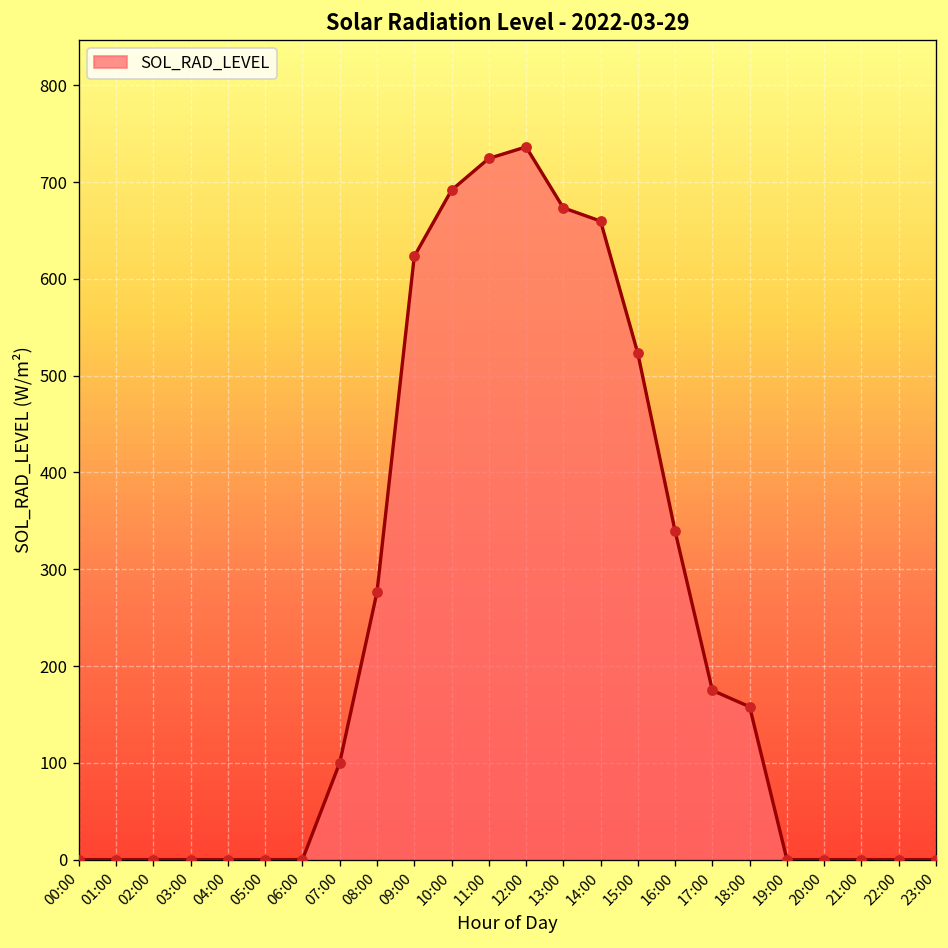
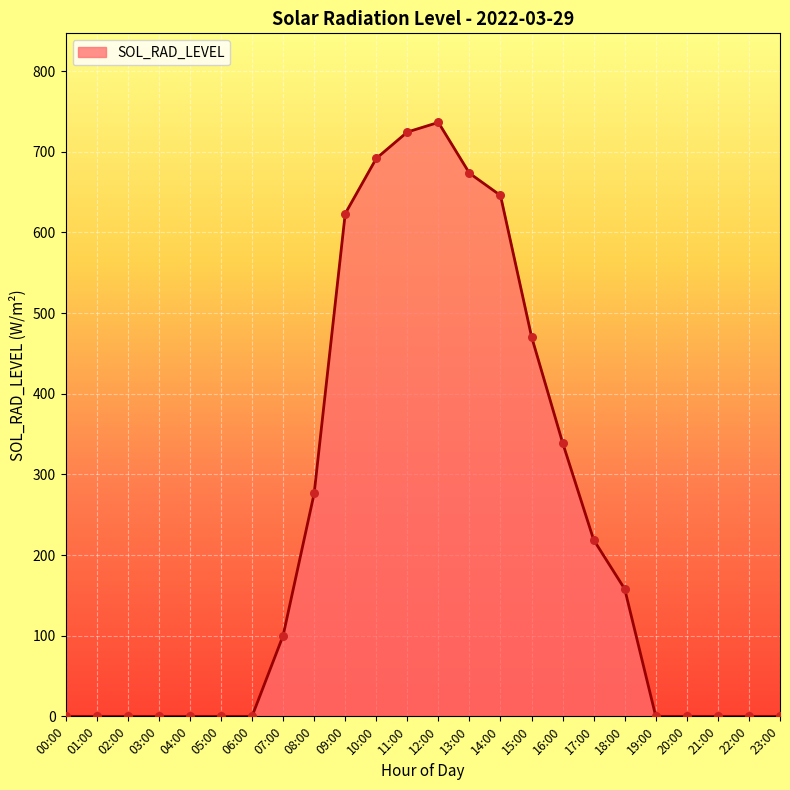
14:00: 660 -> 650
15:00: 520 -> 470
17:00: 170 -> 220
